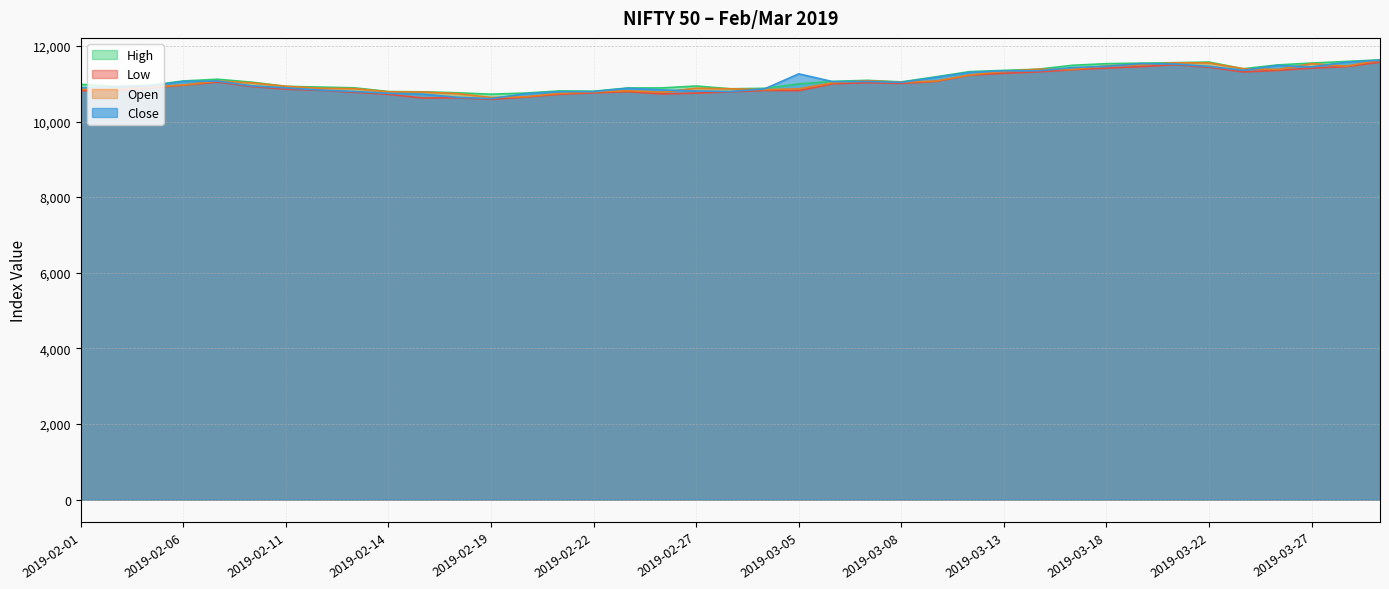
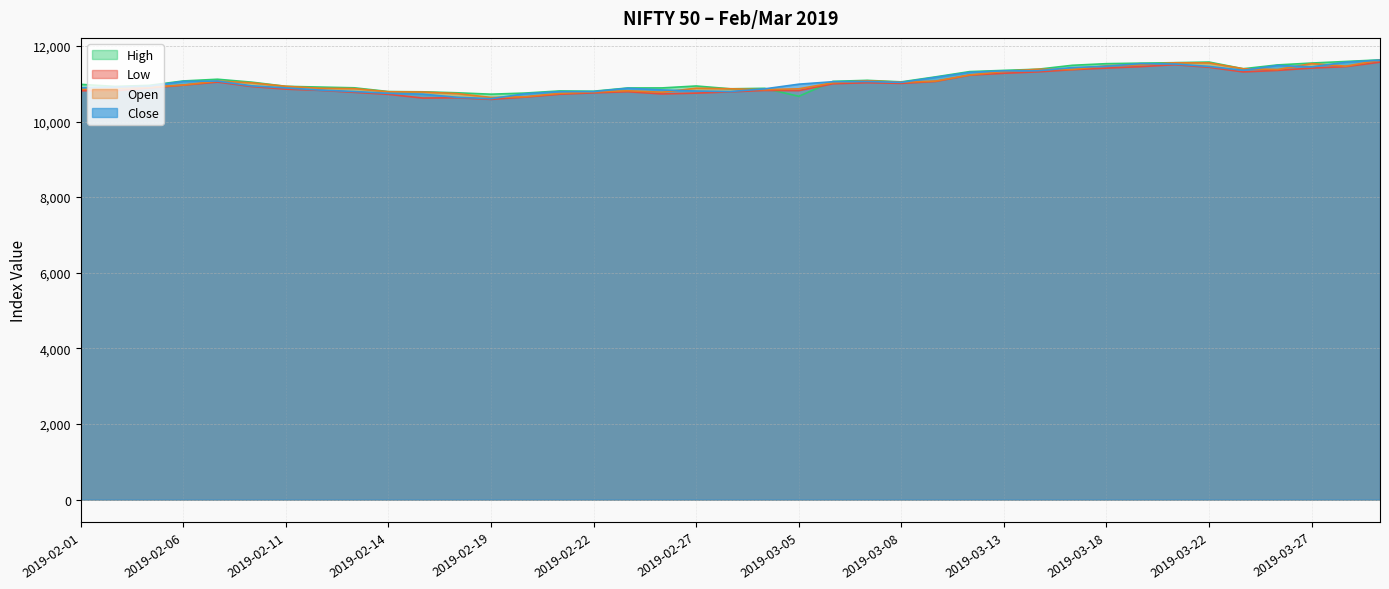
High, 2019-03-05: 11,000 -> 10,700
Close, 2019-03-05: 11,300 -> 11,000
